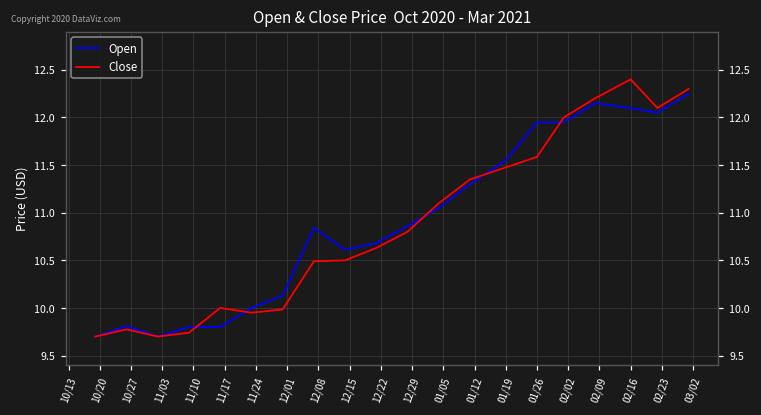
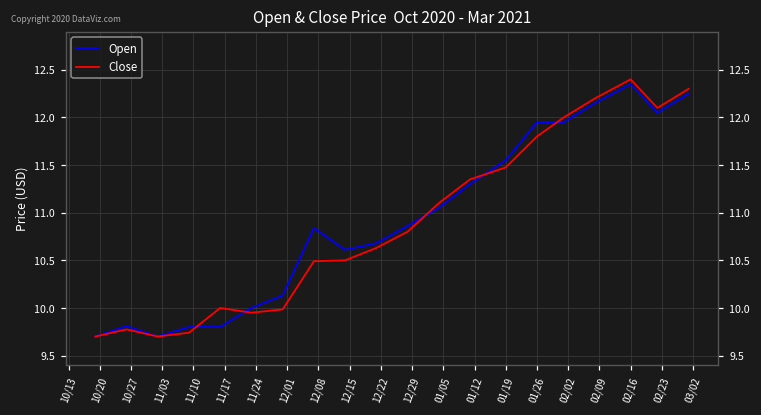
Close, 01/26: 11.6 -> 11.8
Open, 02/16: 12.1 -> 12.4
